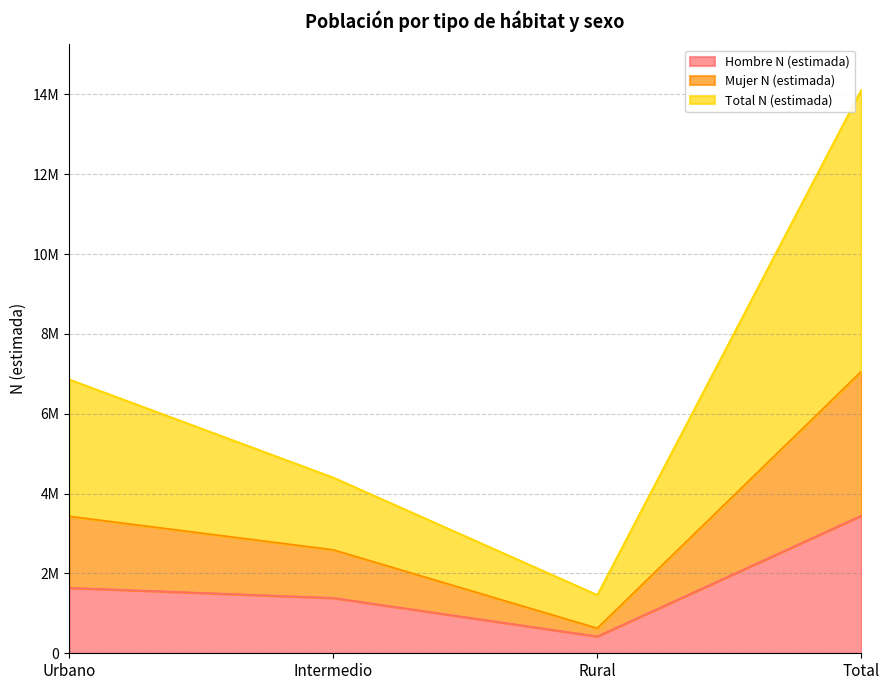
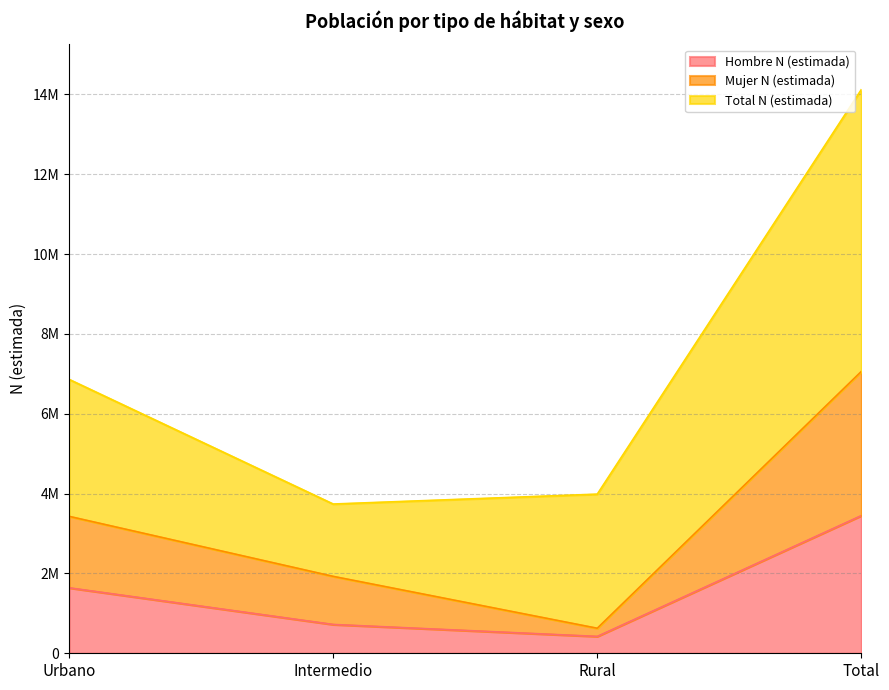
Hombre N (estimada), Intermedio: 1400000 -> 700000
Total N (estimada), Rural: 800000 -> 3400000
